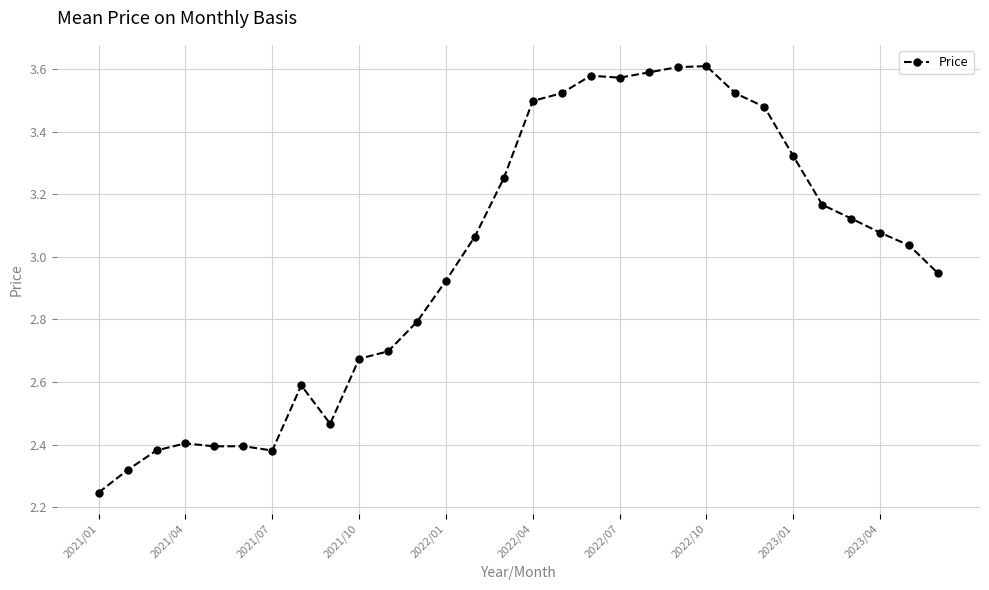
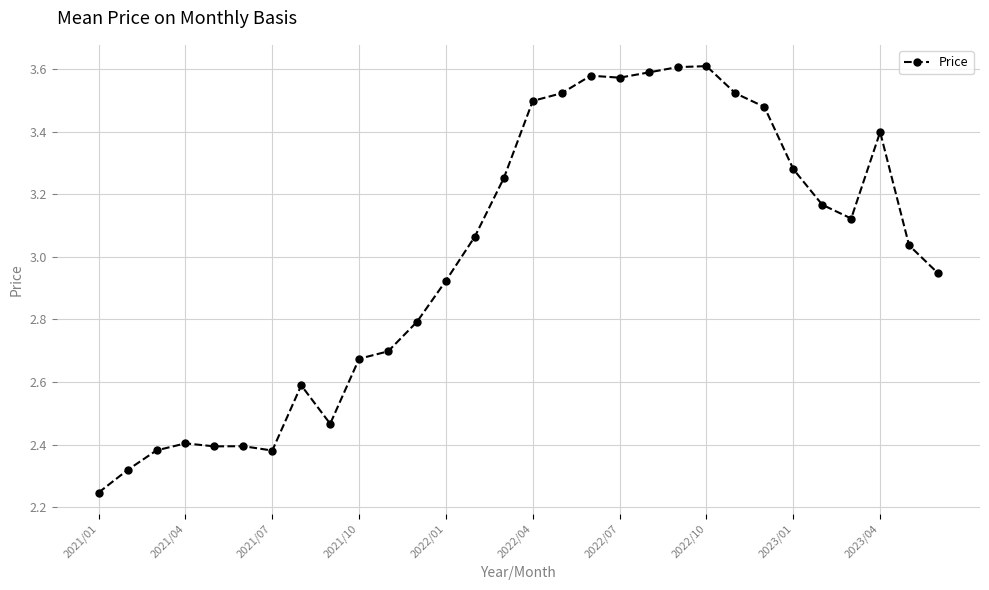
2023/01: 3.32 -> 3.28
2023/04: 3.08 -> 3.40
